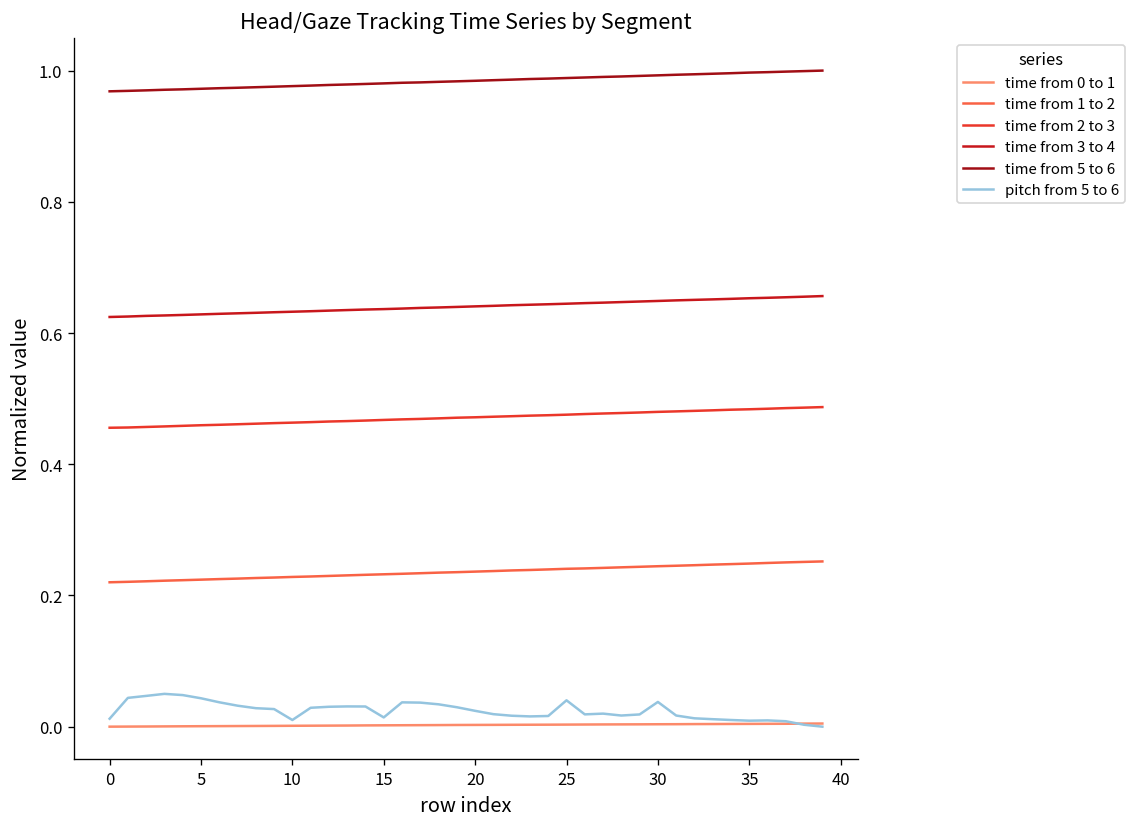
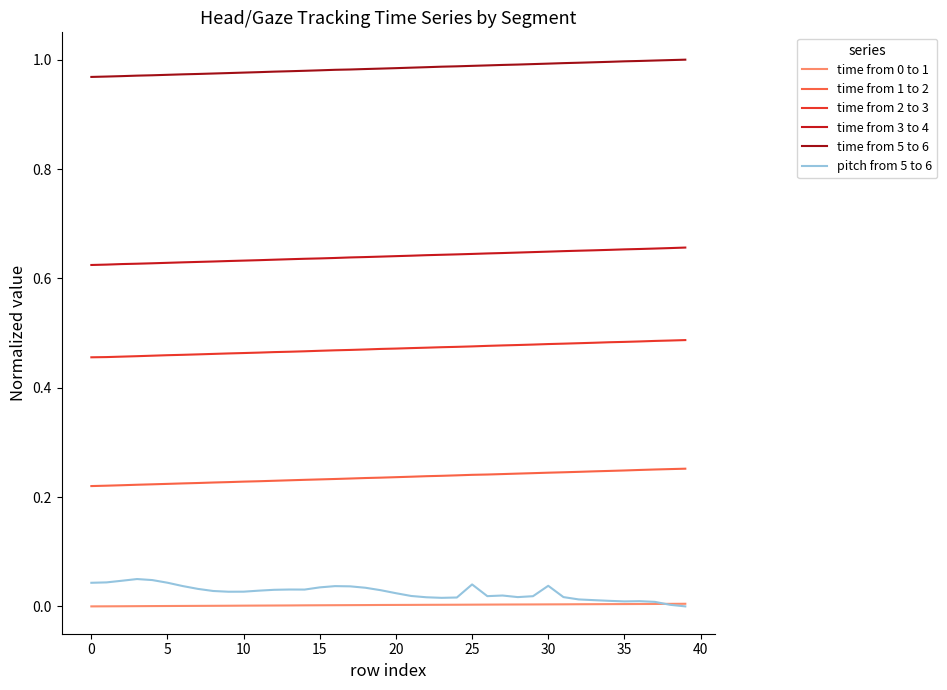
pitch from 5 to 6, 0: 0.01 -> 0.04
pitch from 5 to 6, 10: 0.01 -> 0.03
pitch from 5 to 6, 15: 0.01 -> 0.03
